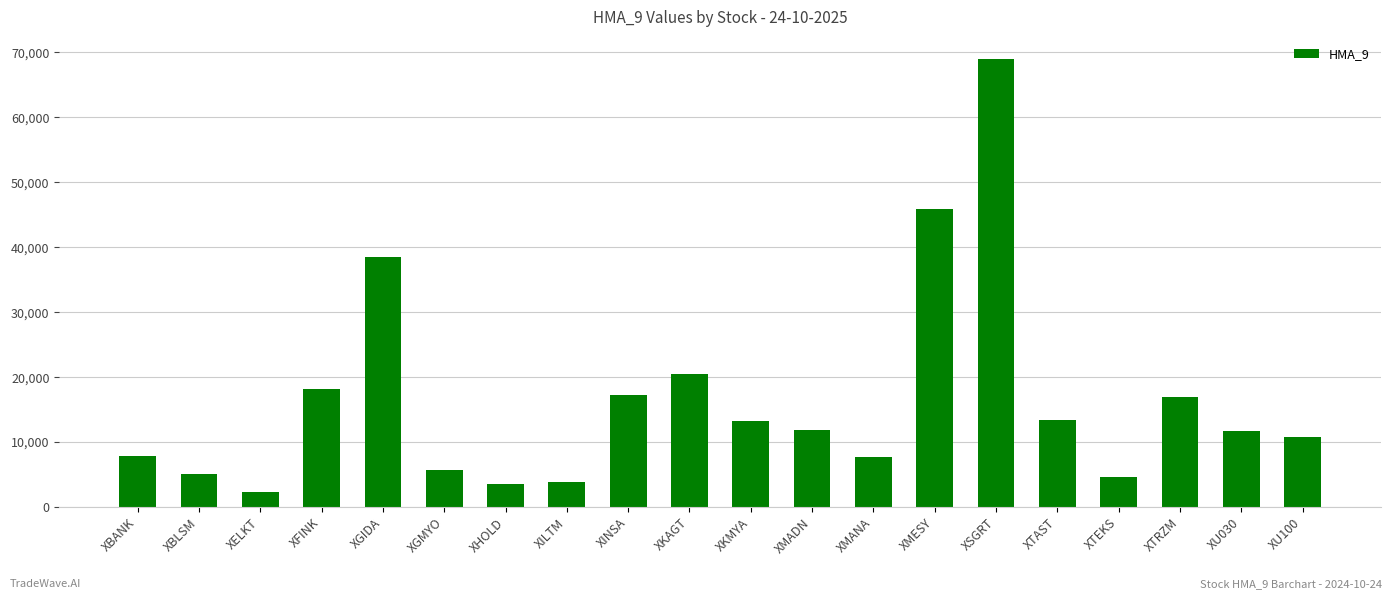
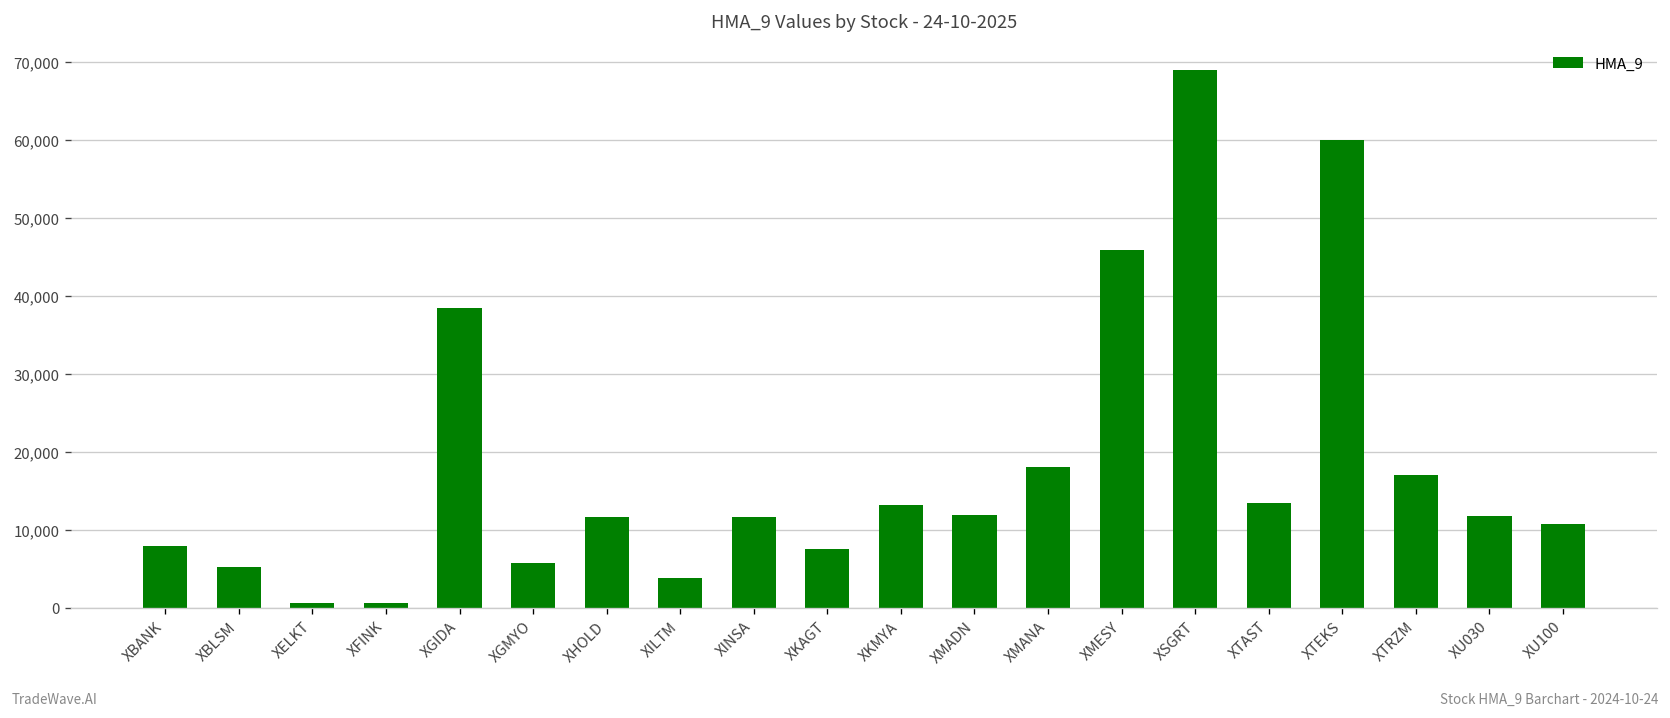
XELKT: 2,000 -> 1,000
XFINK: 18,000 -> 1,000
XHOLD: 4,000 -> 12,000
XINSA: 17,000 -> 12,000
XKAGT: 21,000 -> 7,000
XMANA: 8,000 -> 18,000
XTEKS: 5,000 -> 60,000
